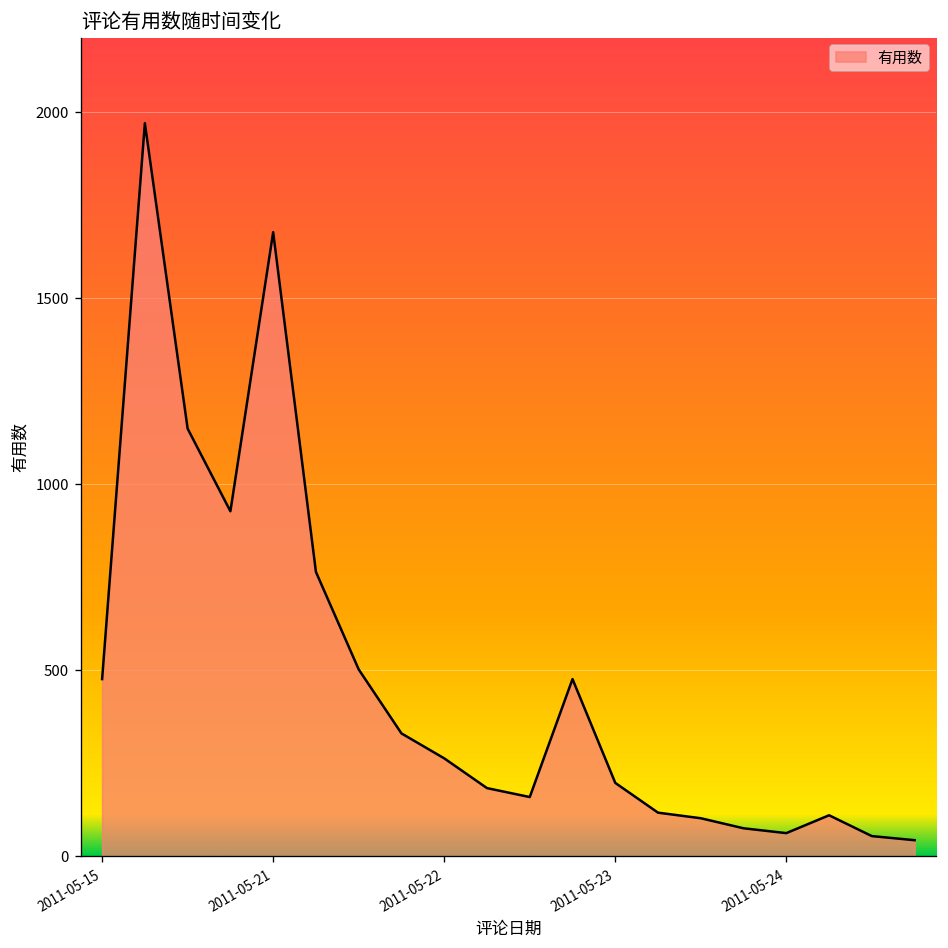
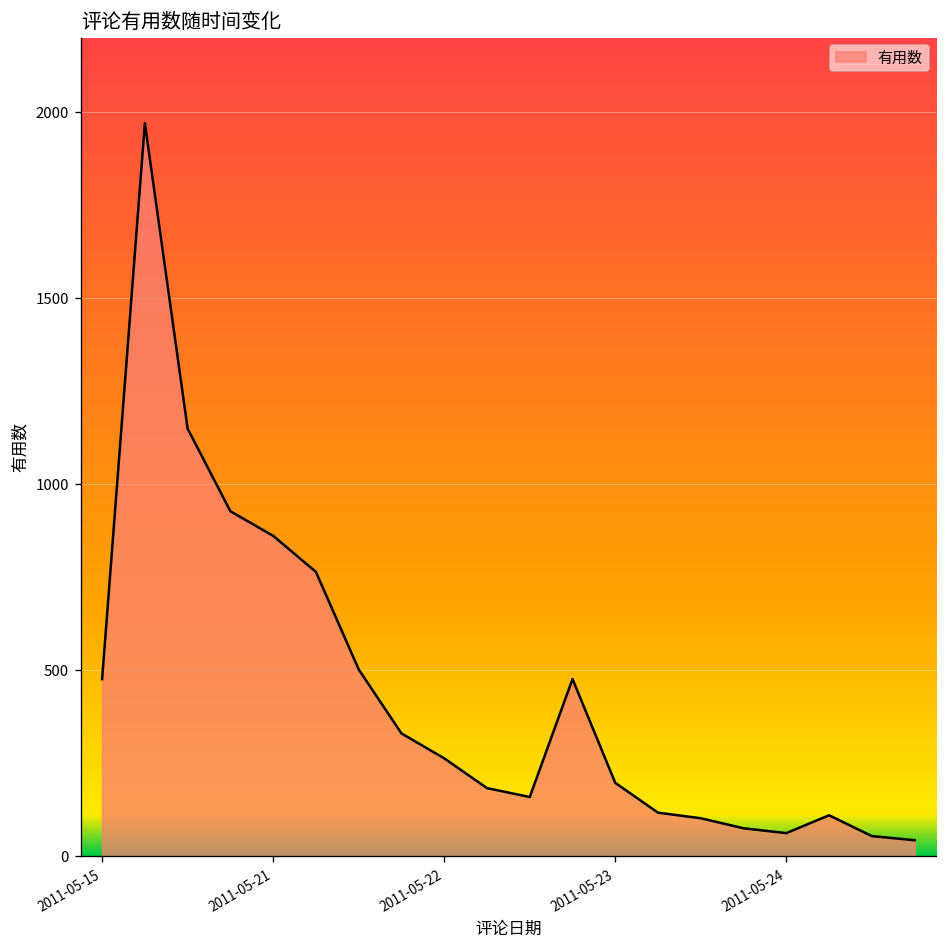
2011-05-21: 1680 -> 860
